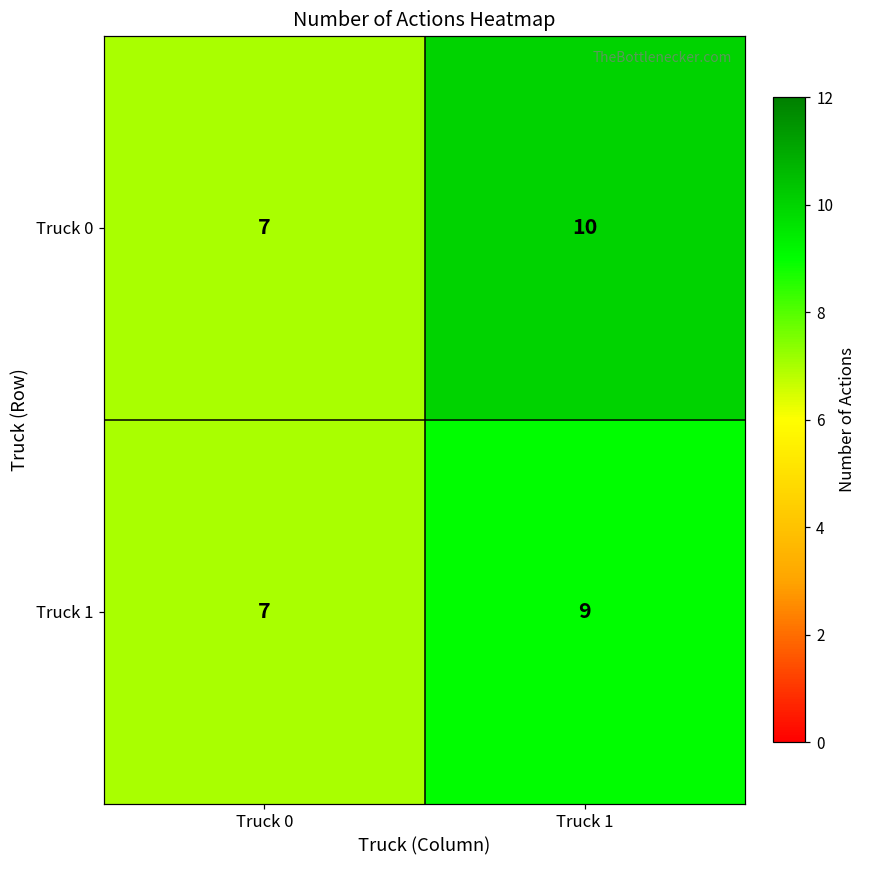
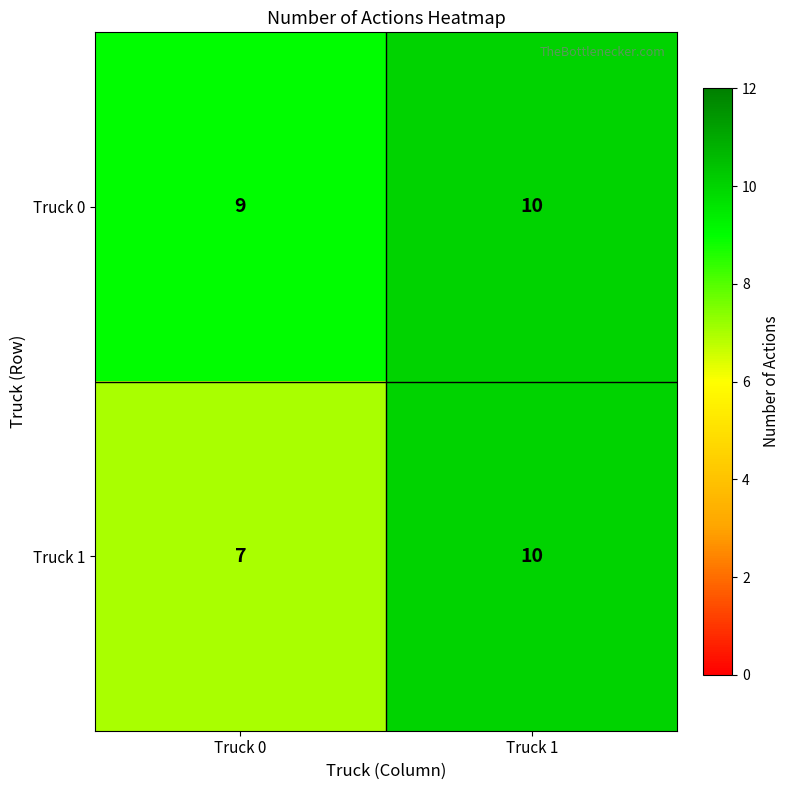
Truck 0, Truck 0: 7 -> 9
Truck 1, Truck 1: 9 -> 10
